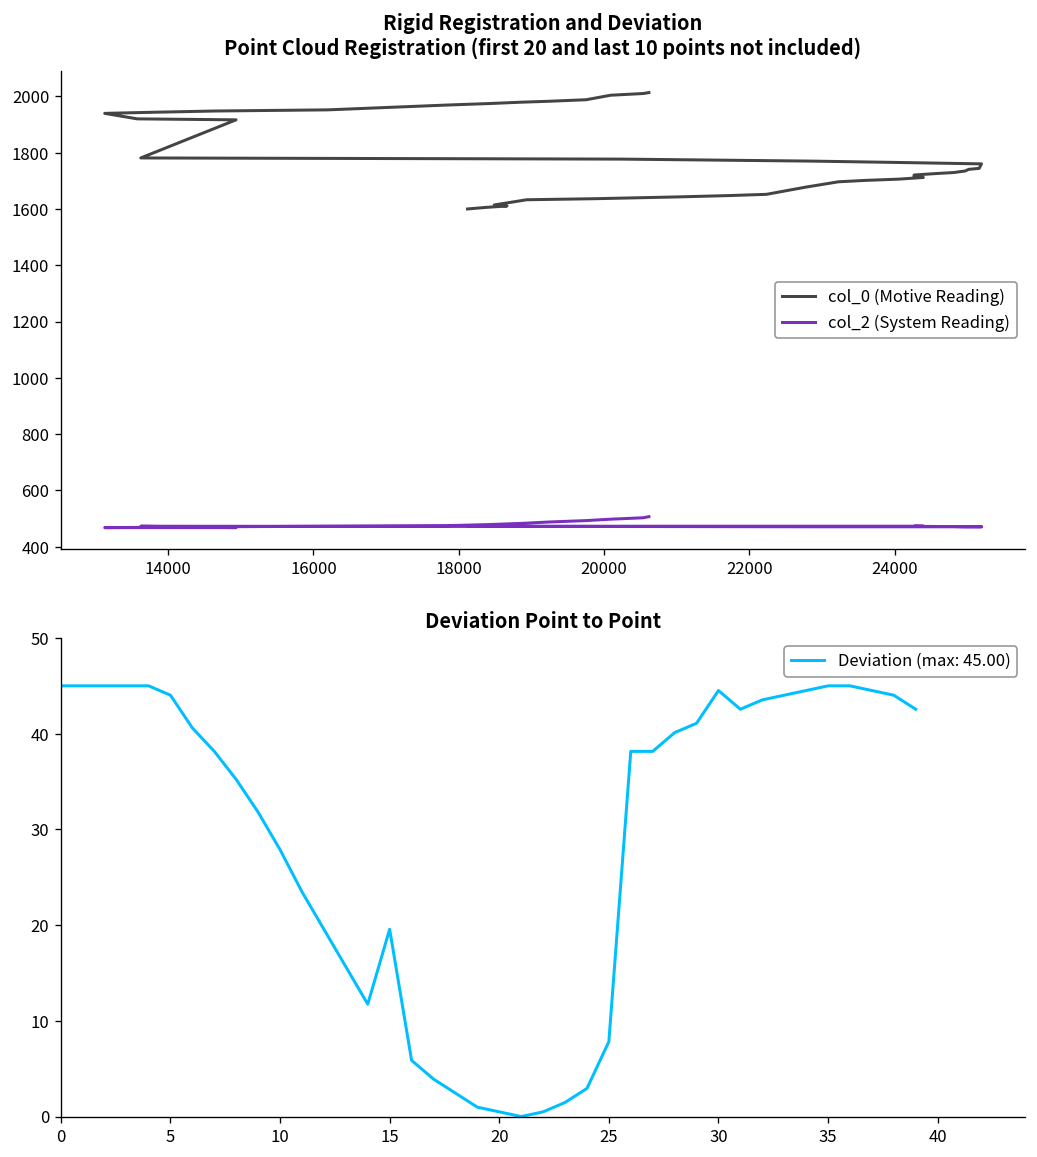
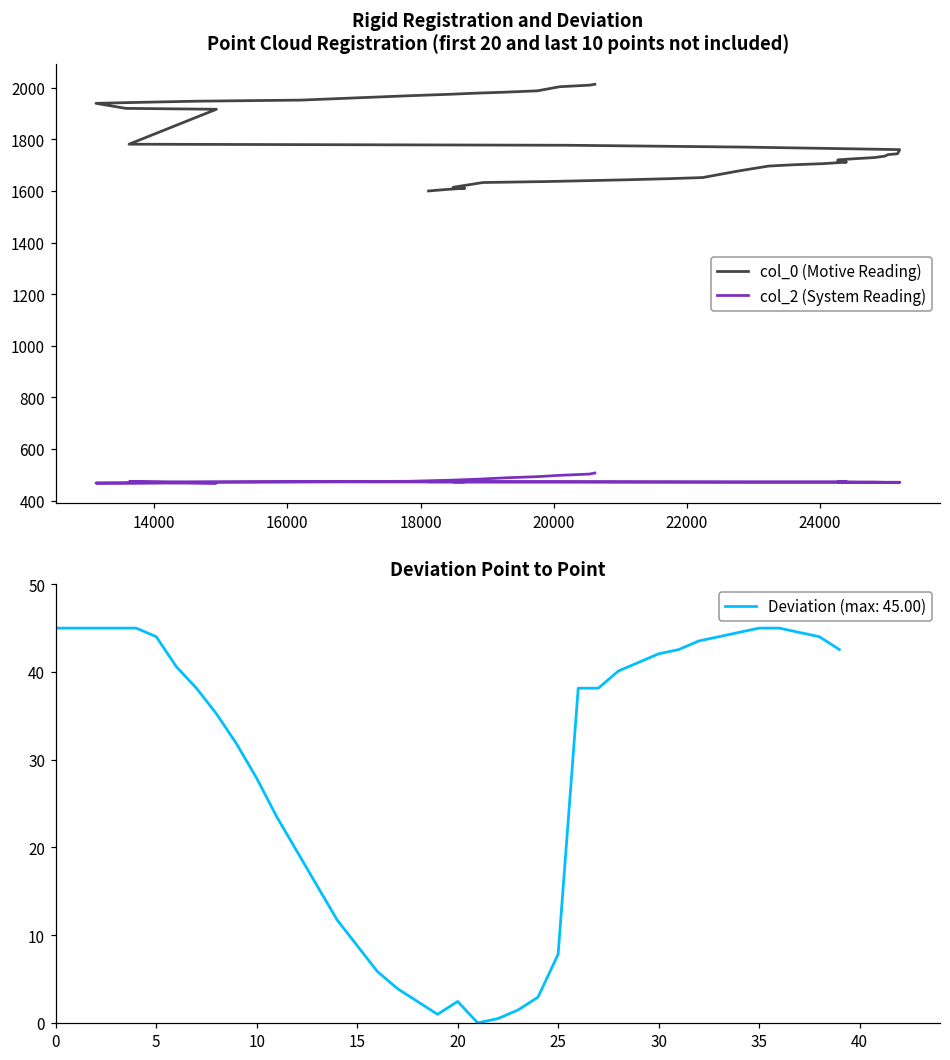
Deviation Point to Point, 15: 20 -> 9
Deviation Point to Point, 20: 0 -> 2
Deviation Point to Point, 30: 45 -> 42
